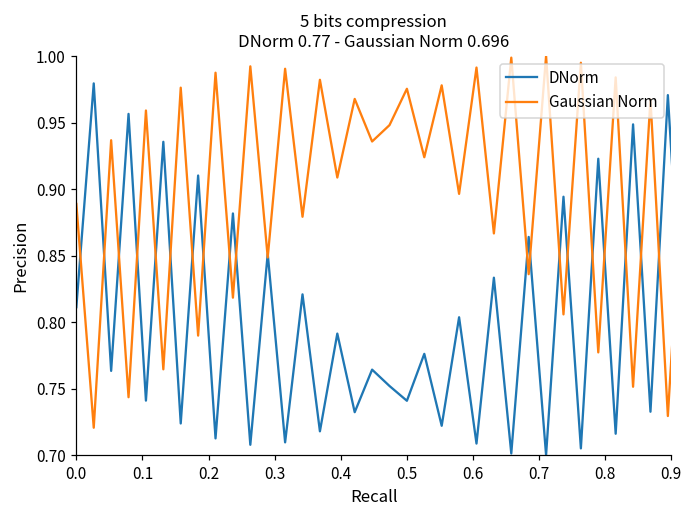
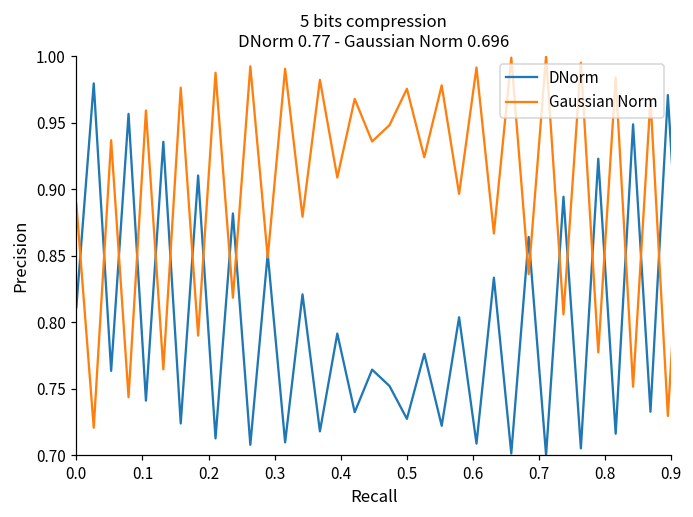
DNorm, 0.5: 0.741 -> 0.727
